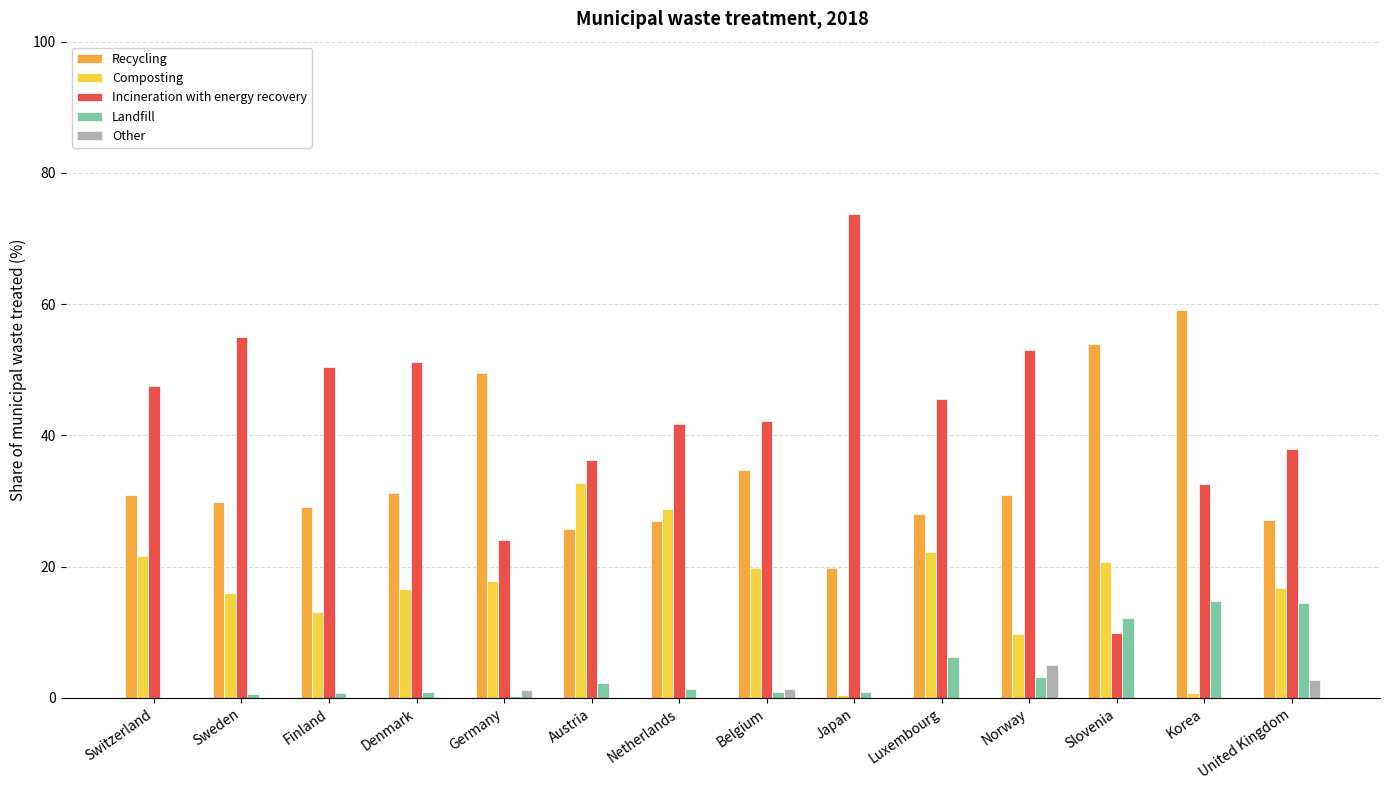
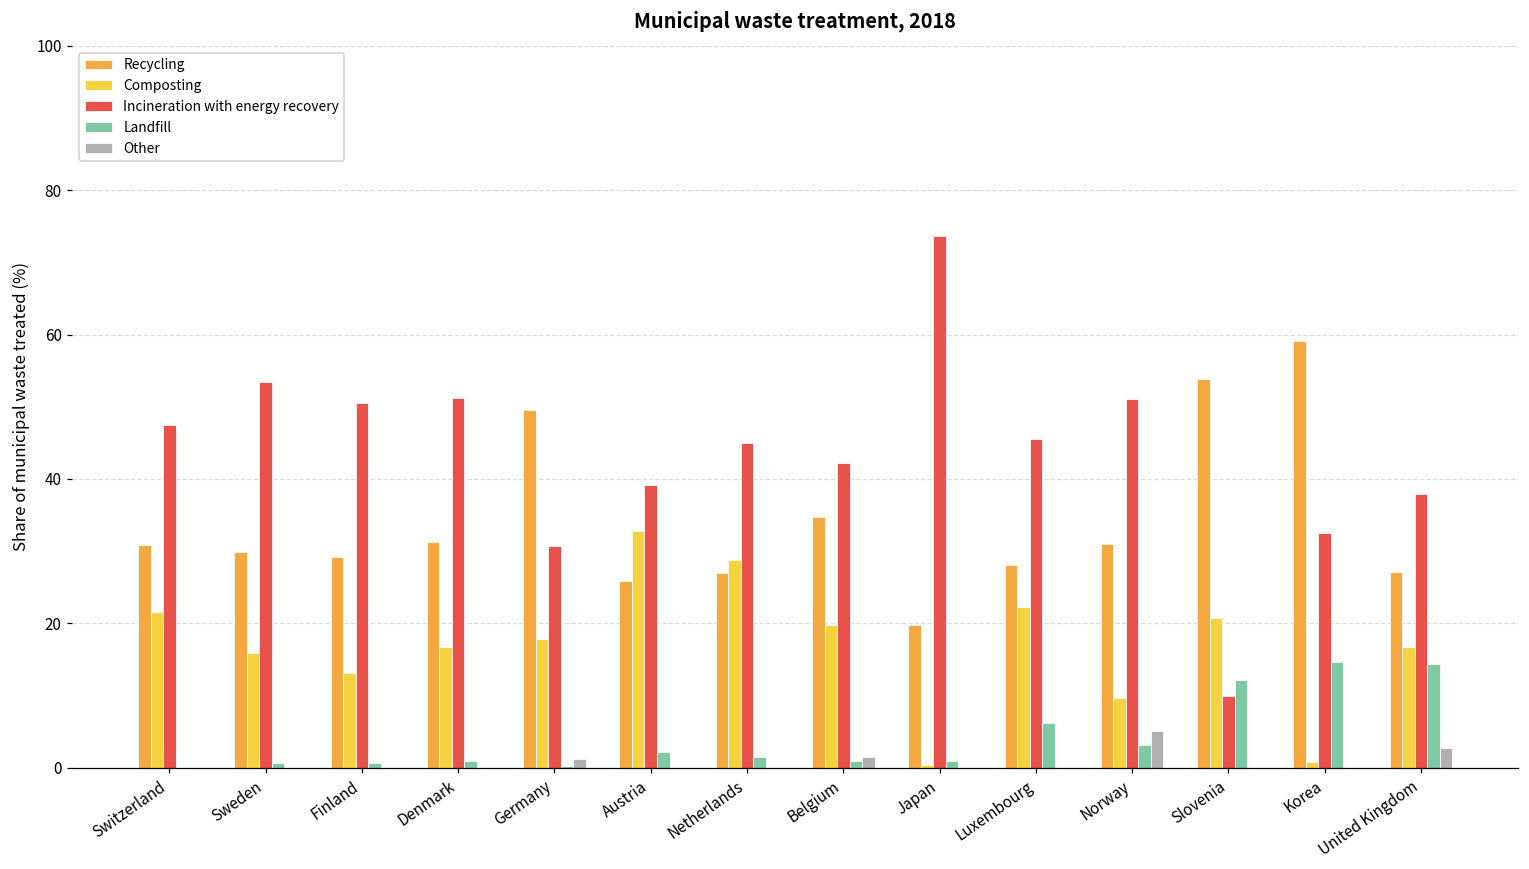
Incineration with energy recovery, Sweden: 55 -> 53
Incineration with energy recovery, Germany: 24 -> 31
Incineration with energy recovery, Austria: 36 -> 39
Incineration with energy recovery, Netherlands: 42 -> 45
Incineration with energy recovery, Norway: 53 -> 51
